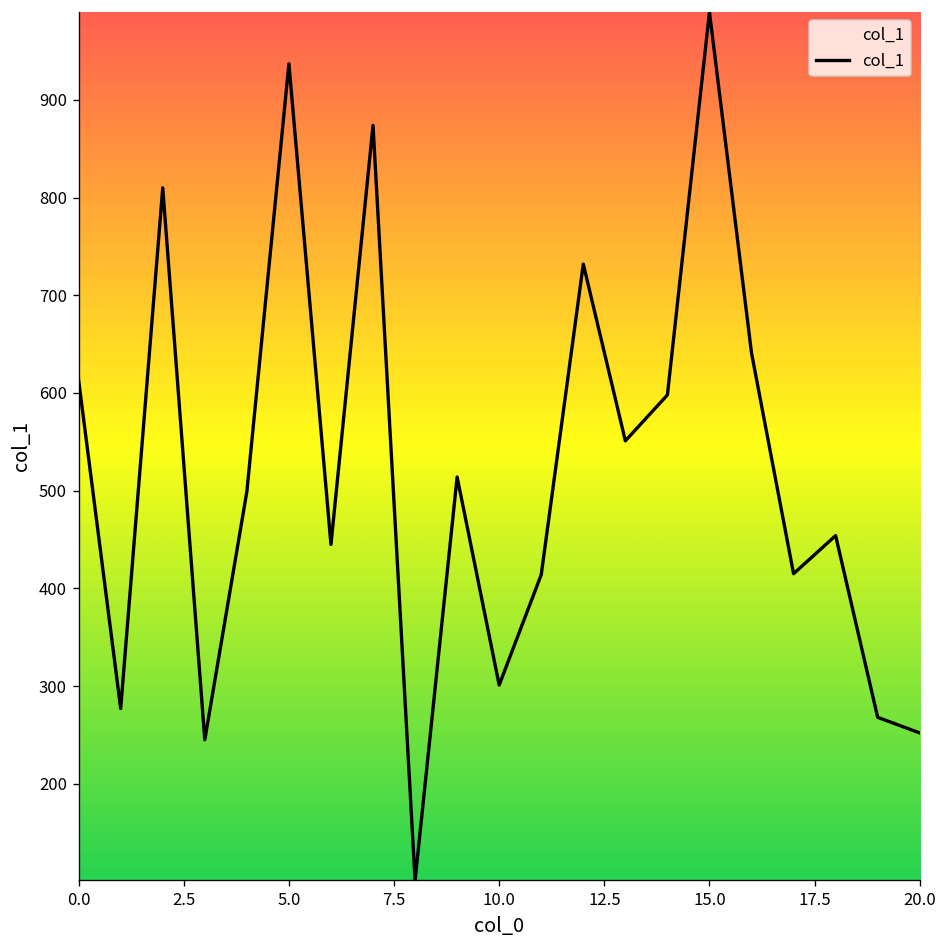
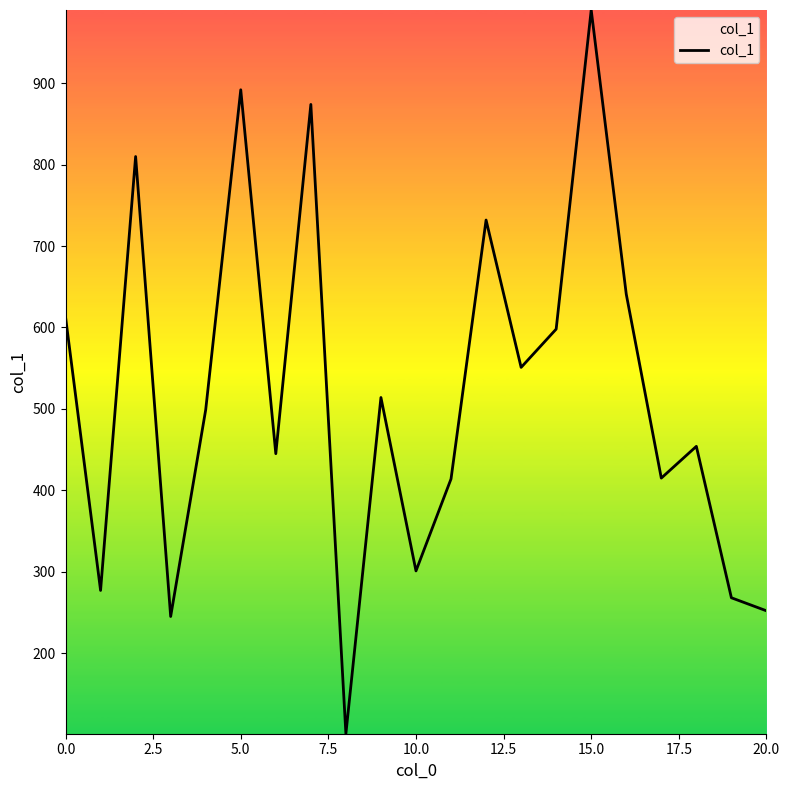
5.0: 940 -> 890
